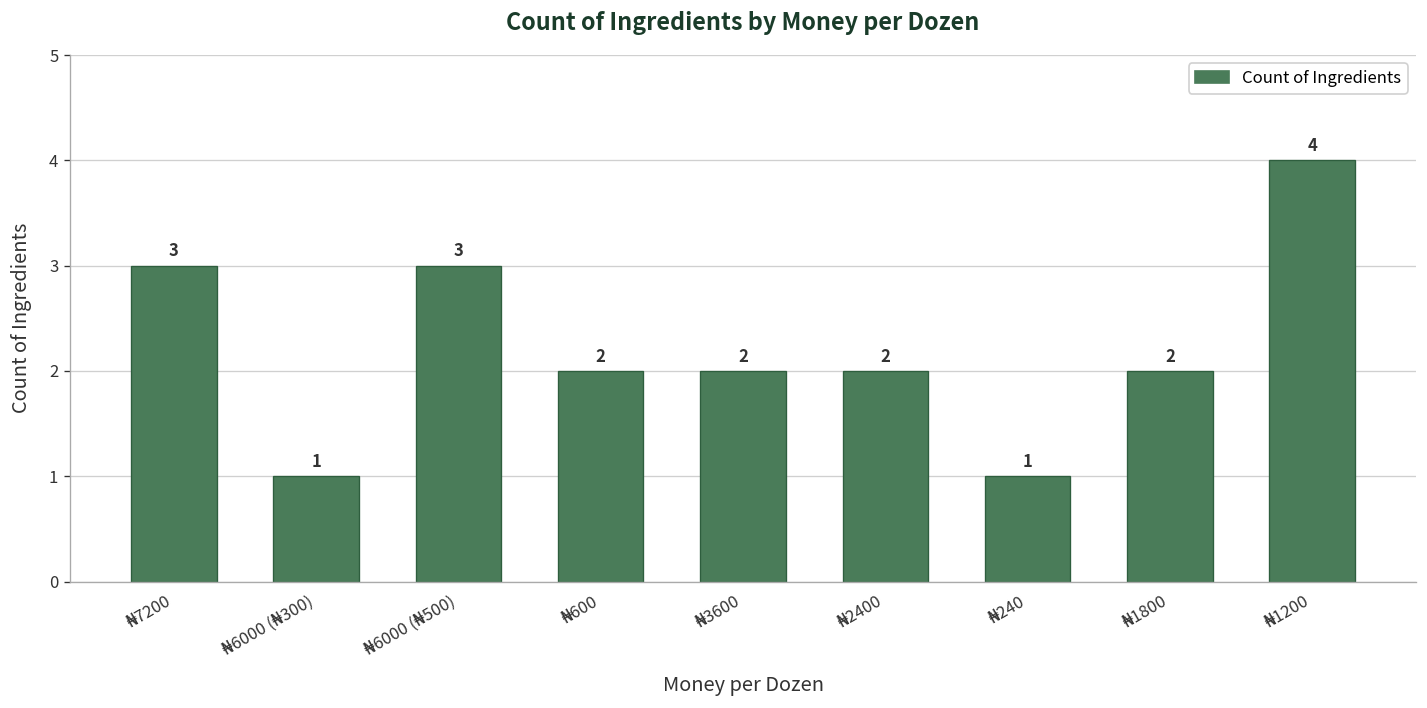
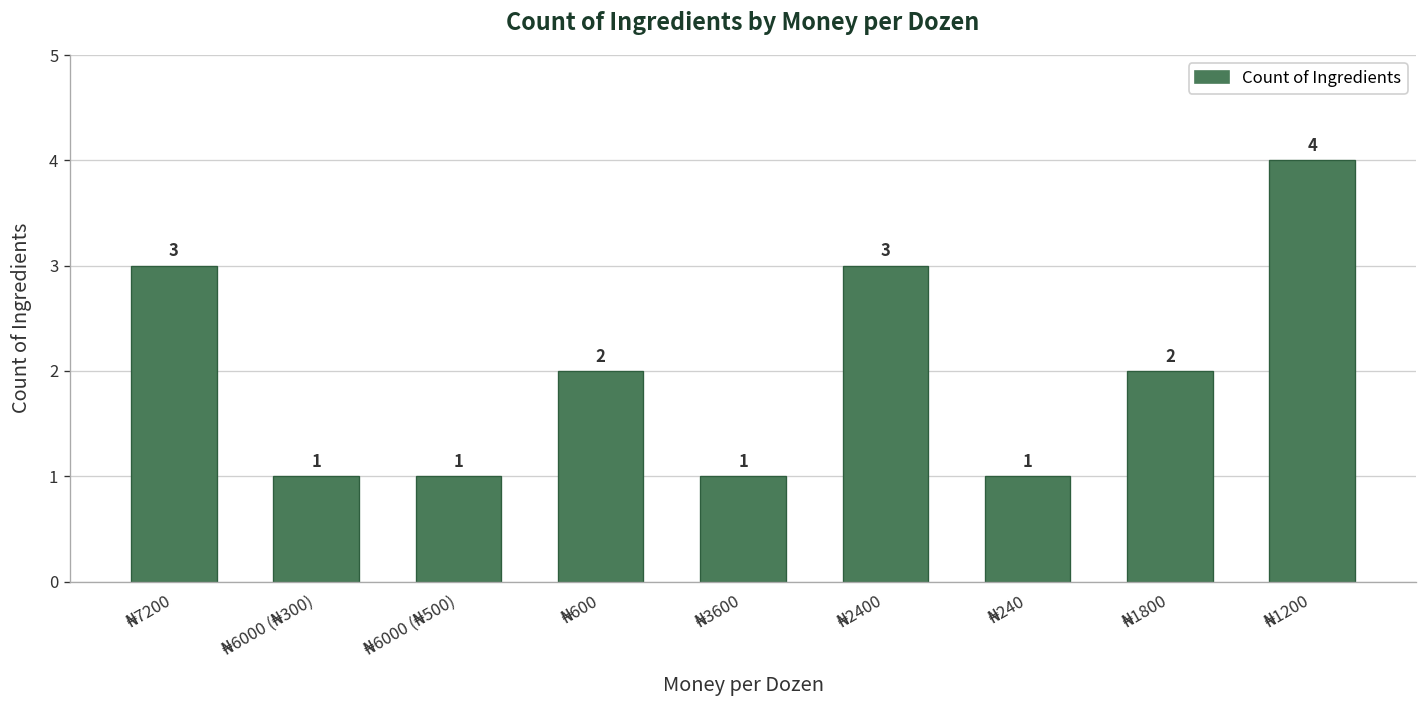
₦6000 (₦500): 3 -> 1
₦3600: 2 -> 1
₦2400: 2 -> 3
